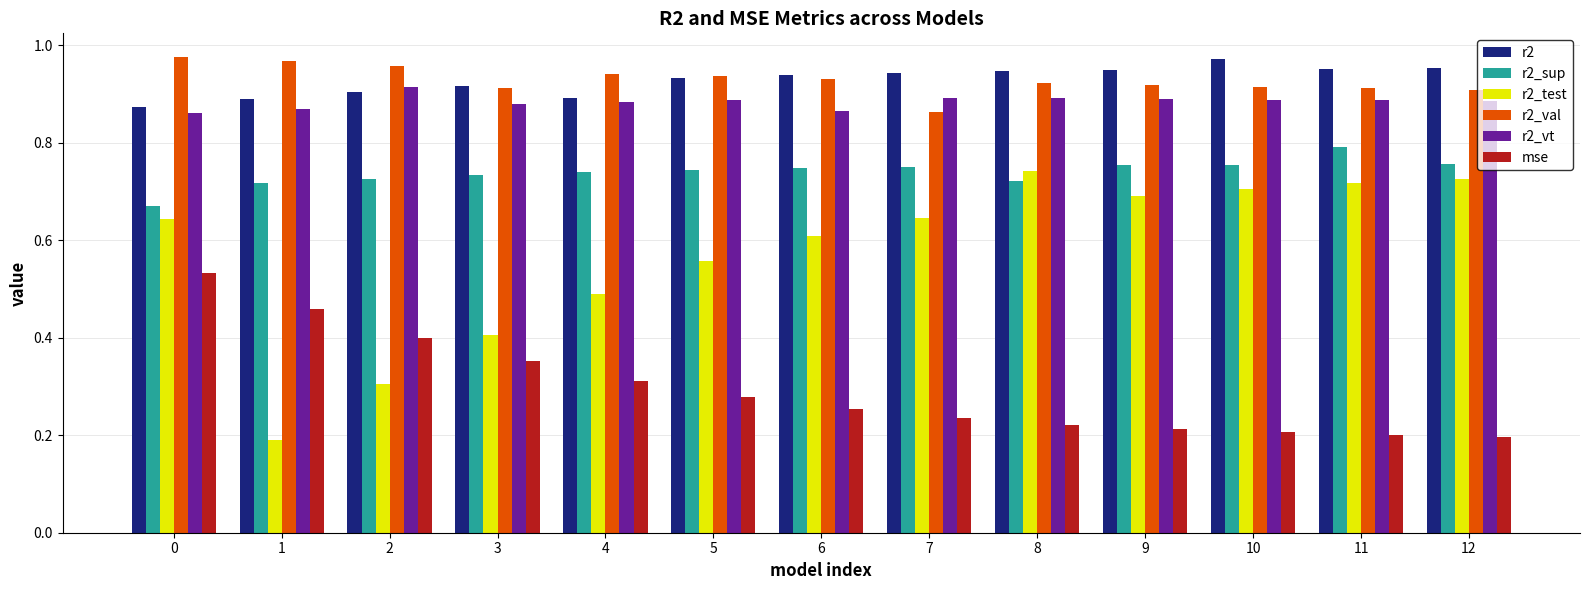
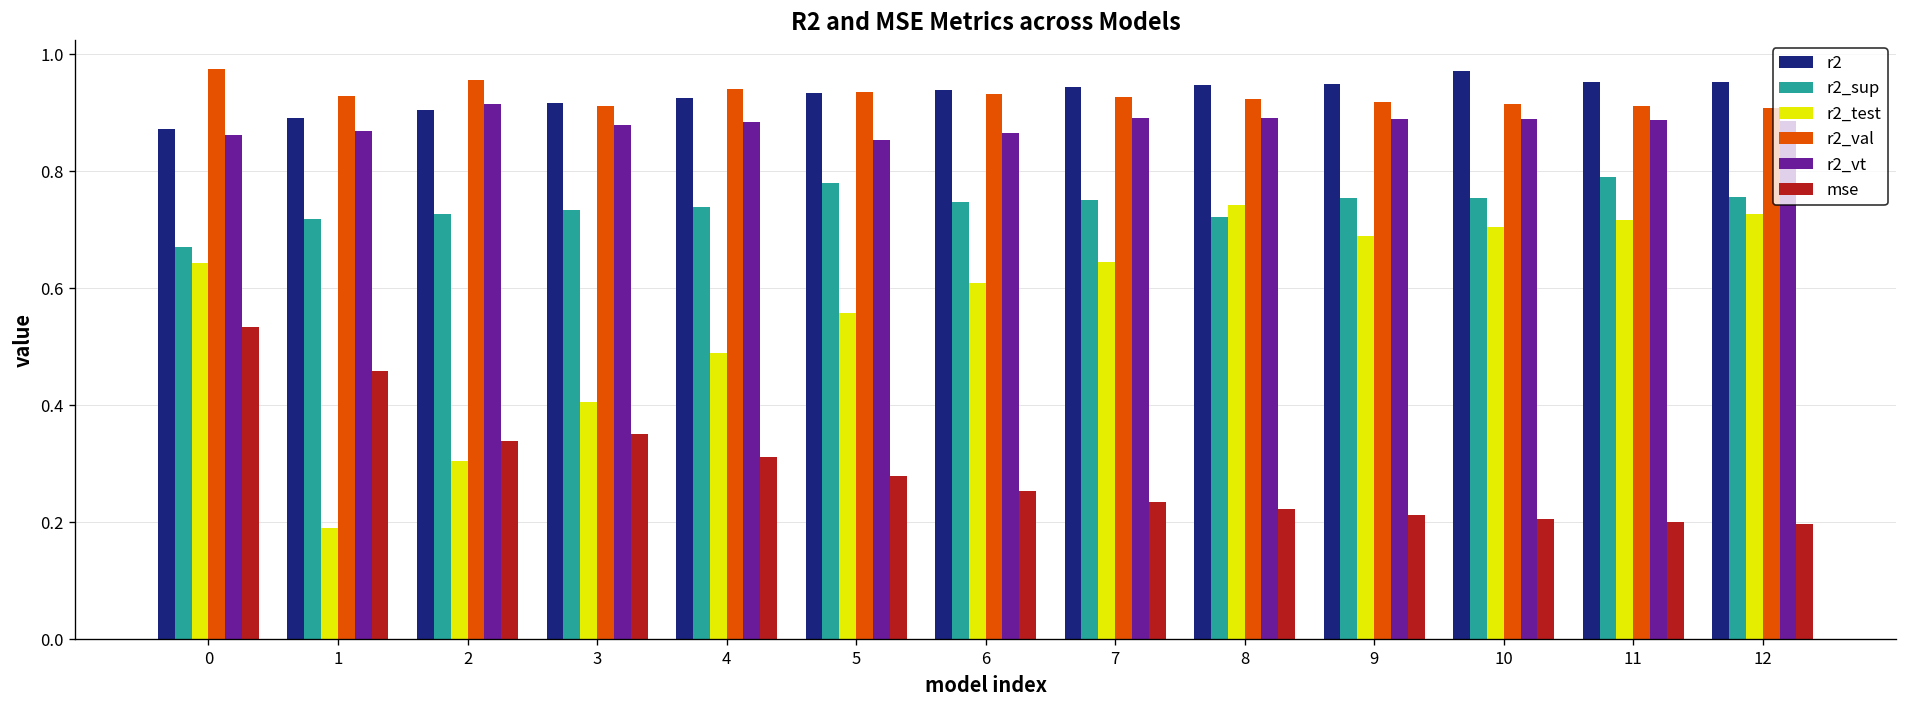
r2_val, 1: 0.97 -> 0.93
mse, 2: 0.40 -> 0.34
r2, 4: 0.89 -> 0.93
r2_sup, 5: 0.74 -> 0.78
r2_vt, 5: 0.89 -> 0.85
r2_val, 7: 0.86 -> 0.93
